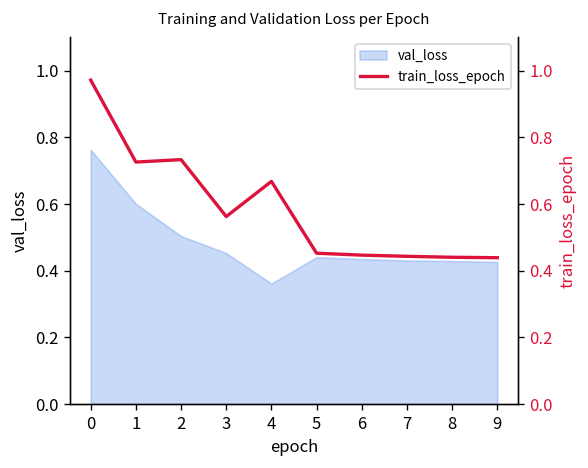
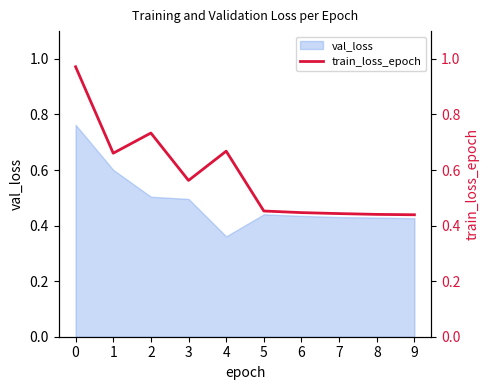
val_loss, 3: 0.45 -> 0.50
train_loss_epoch, 1: 0.73 -> 0.66
